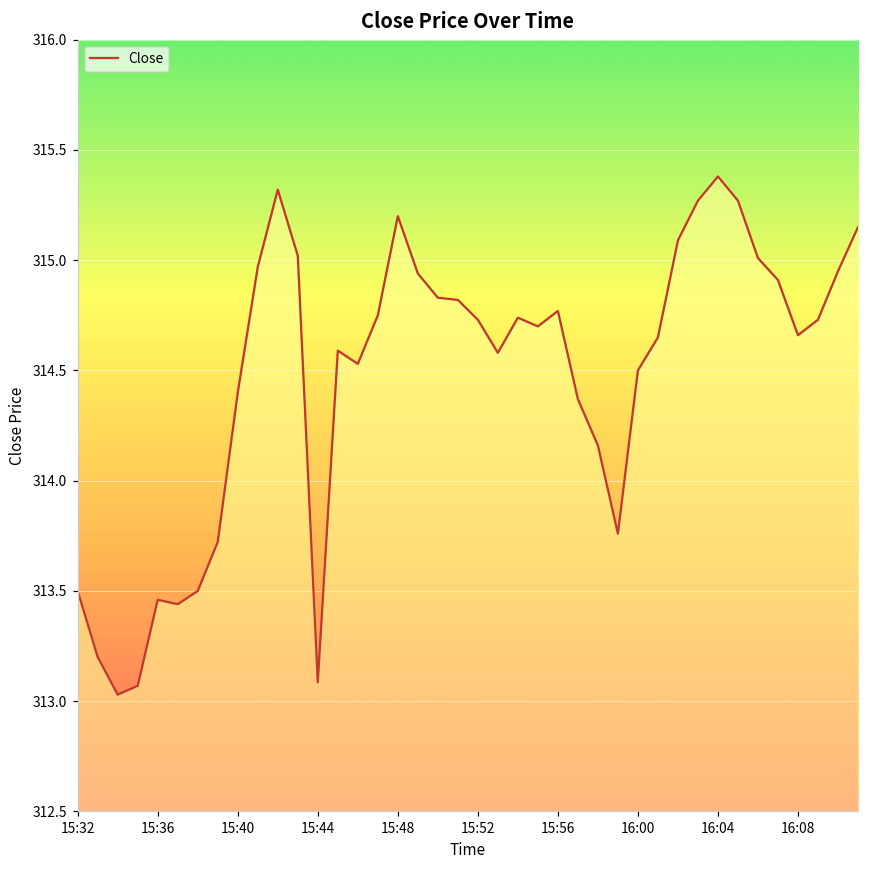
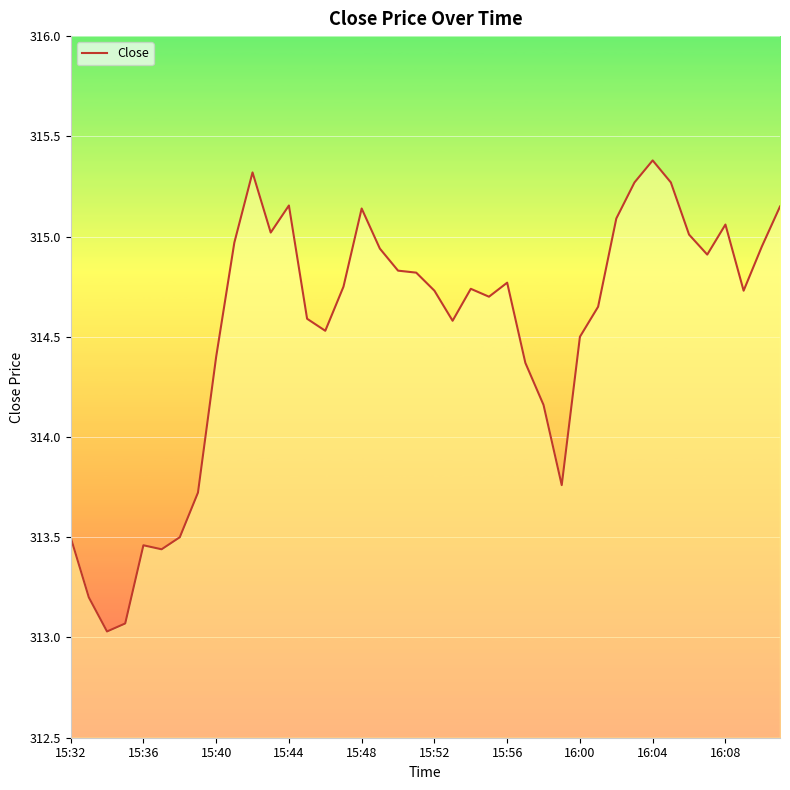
15:44: 313.09 -> 315.16
15:48: 315.20 -> 315.14
16:08: 314.66 -> 315.06
